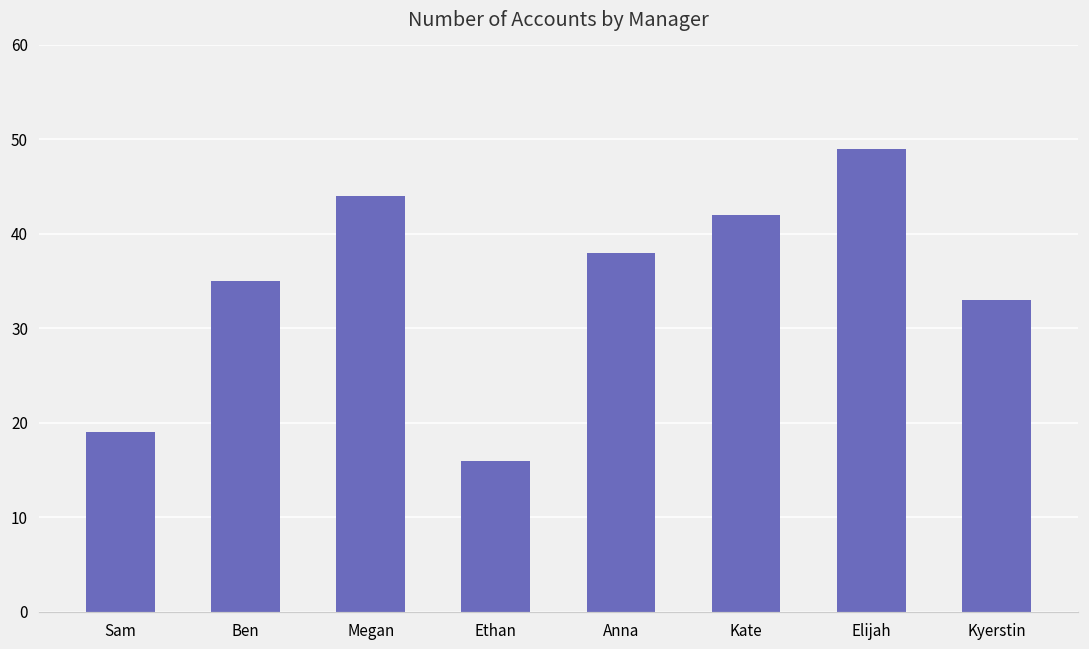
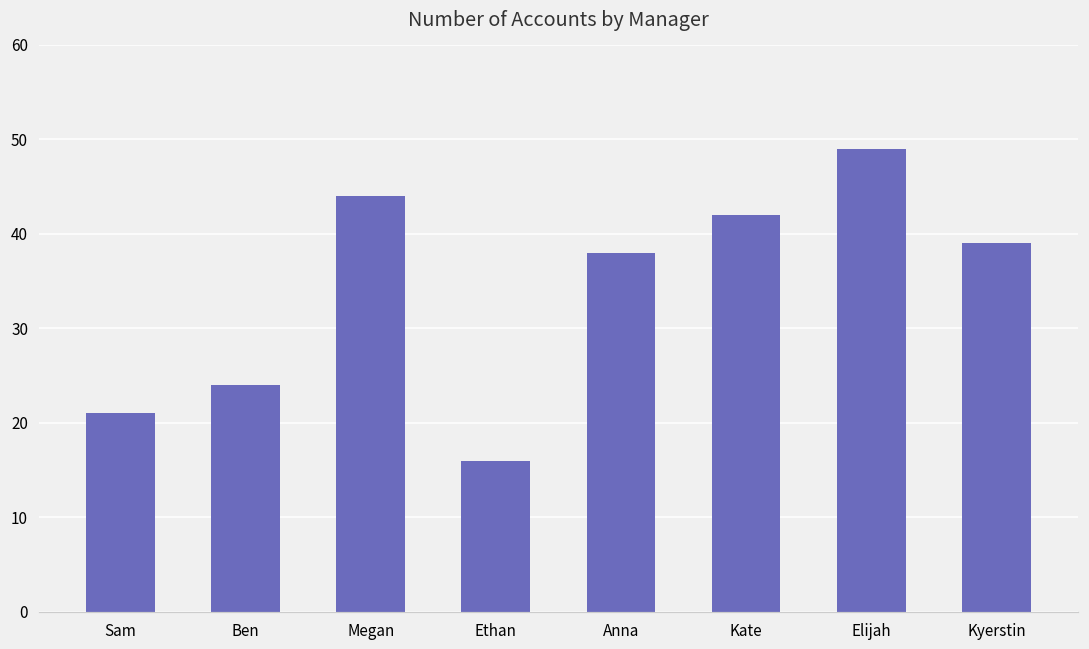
Sam: 19 -> 21
Ben: 35 -> 24
Kyerstin: 33 -> 39
